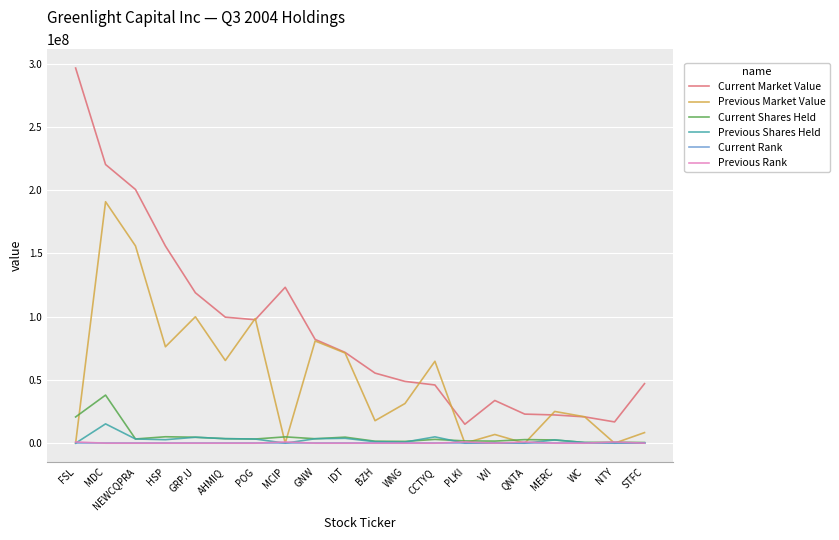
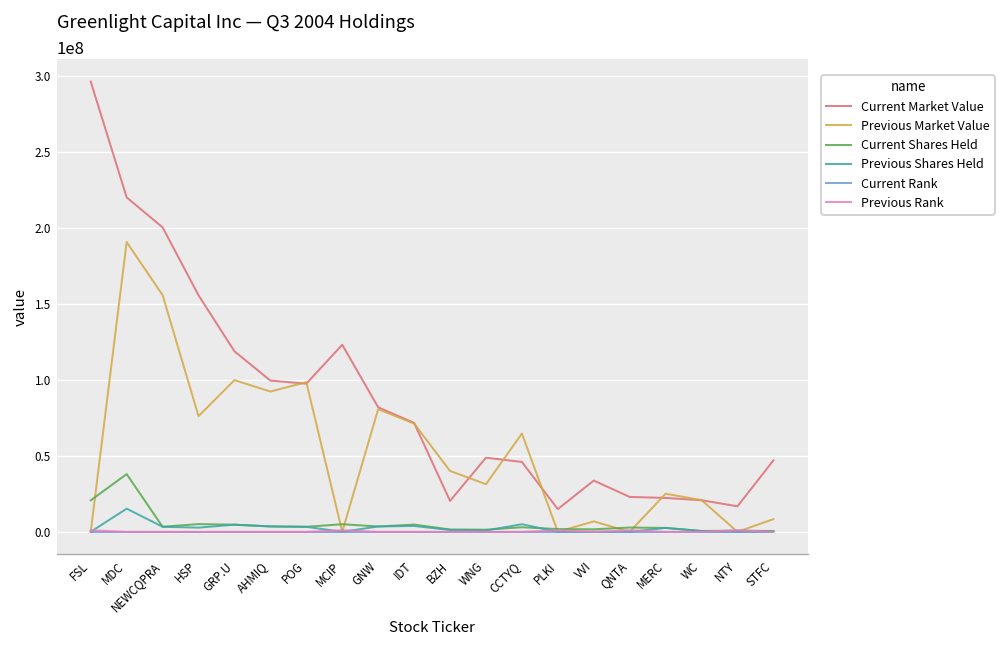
Previous Market Value, AHMIQ: 65000000 -> 92000000
Current Market Value, BZH: 55000000 -> 20000000
Previous Market Value, BZH: 18000000 -> 40000000
